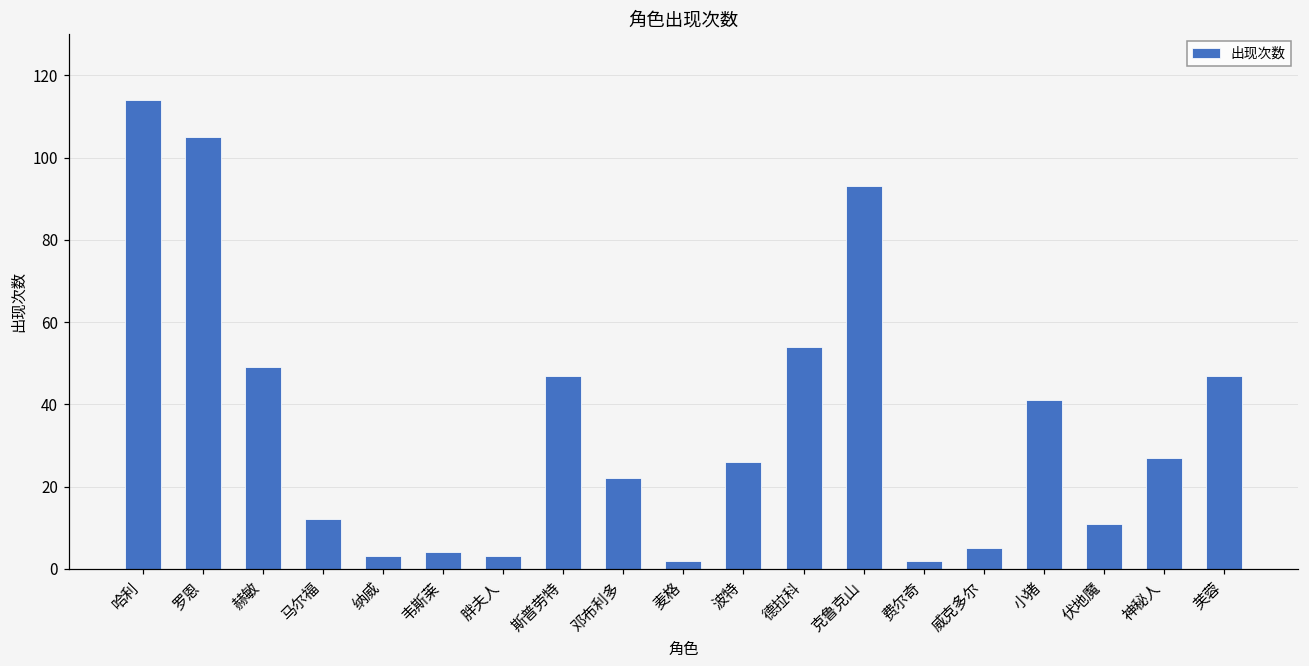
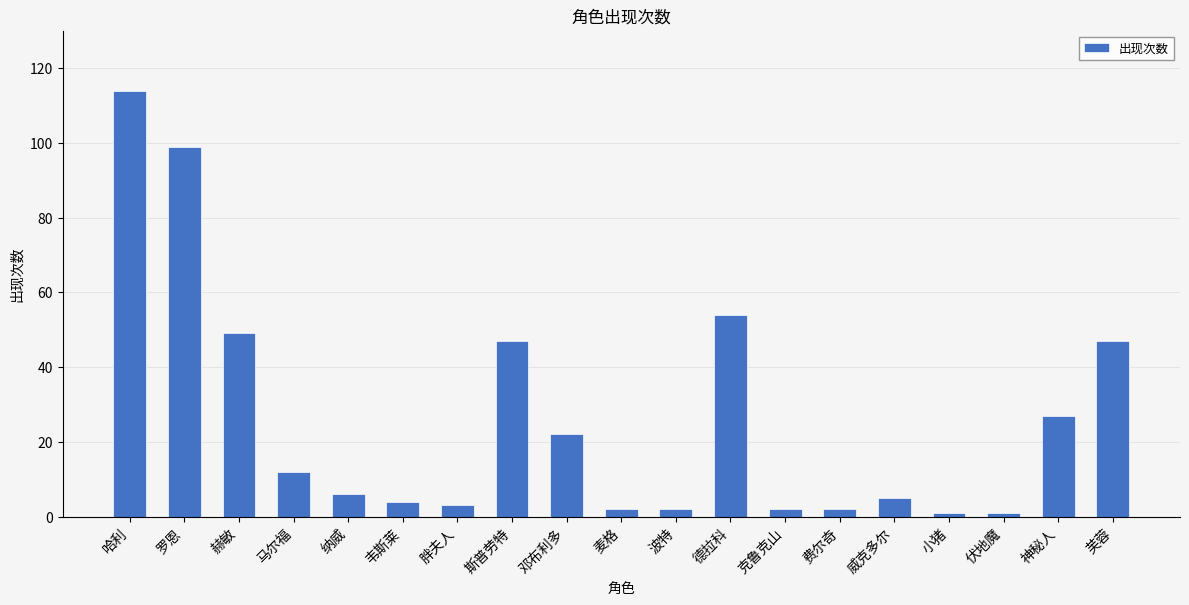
罗恩: 105 -> 99
纳威: 3 -> 6
波特: 26 -> 2
克鲁克山: 93 -> 2
小猪: 41 -> 1
伏地魔: 11 -> 1
